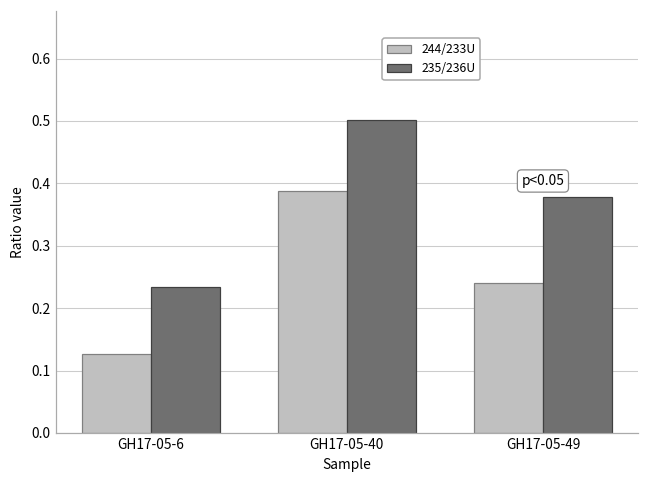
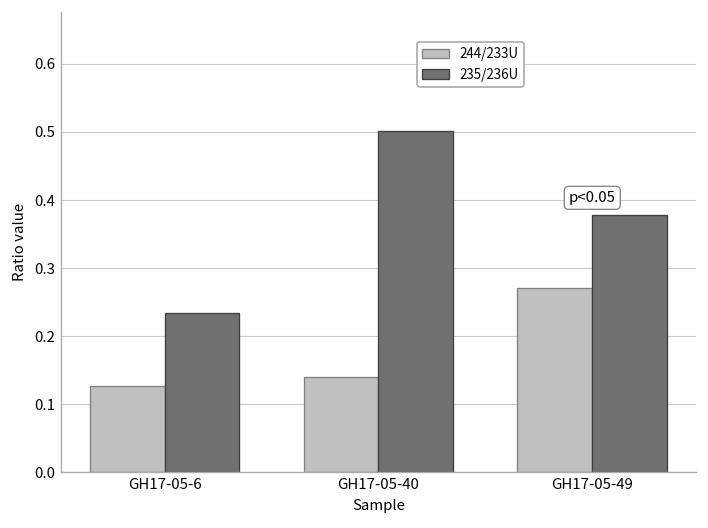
244/233U, GH17-05-40: 0.39 -> 0.14
244/233U, GH17-05-49: 0.24 -> 0.27
